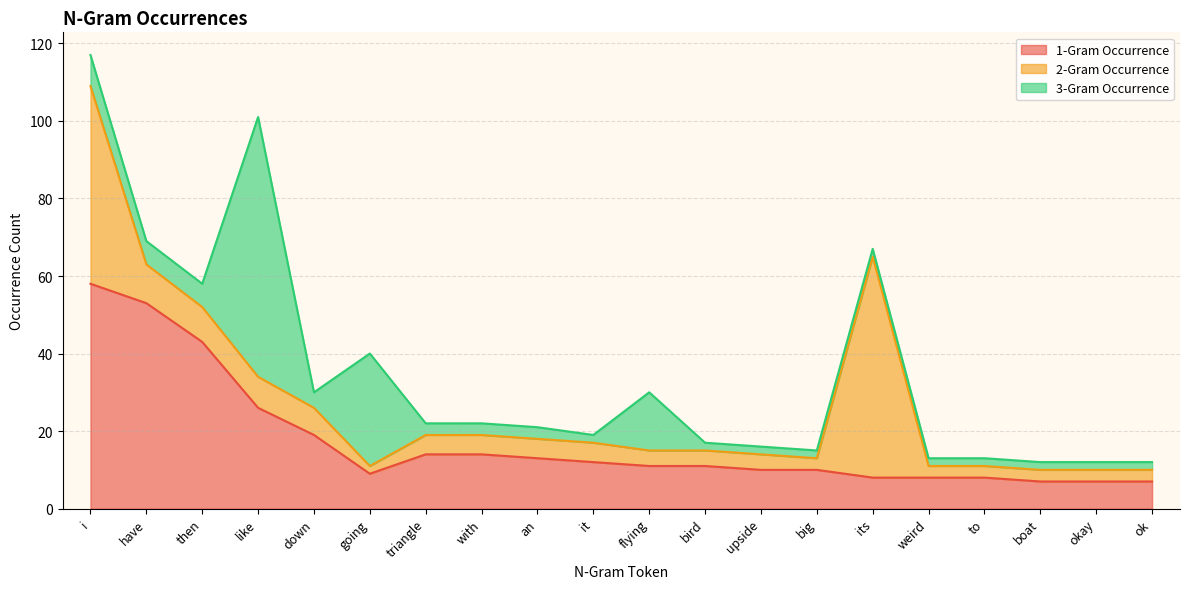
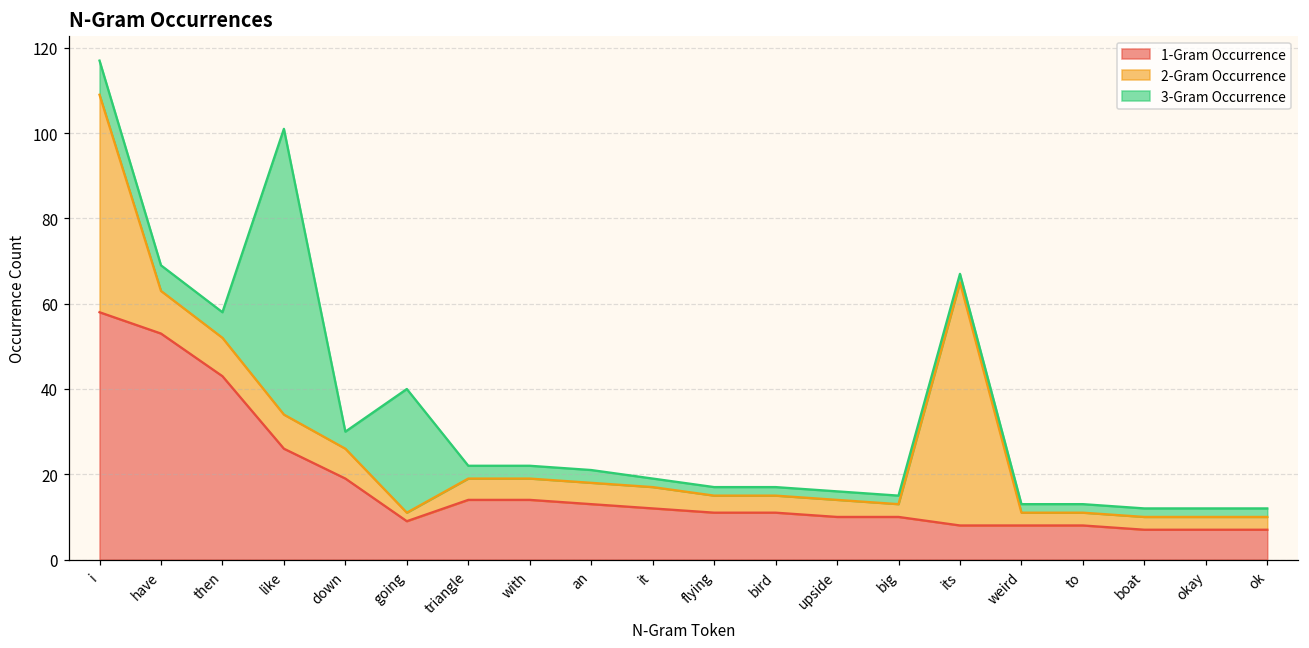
3-Gram Occurrence, flying: 15 -> 2
